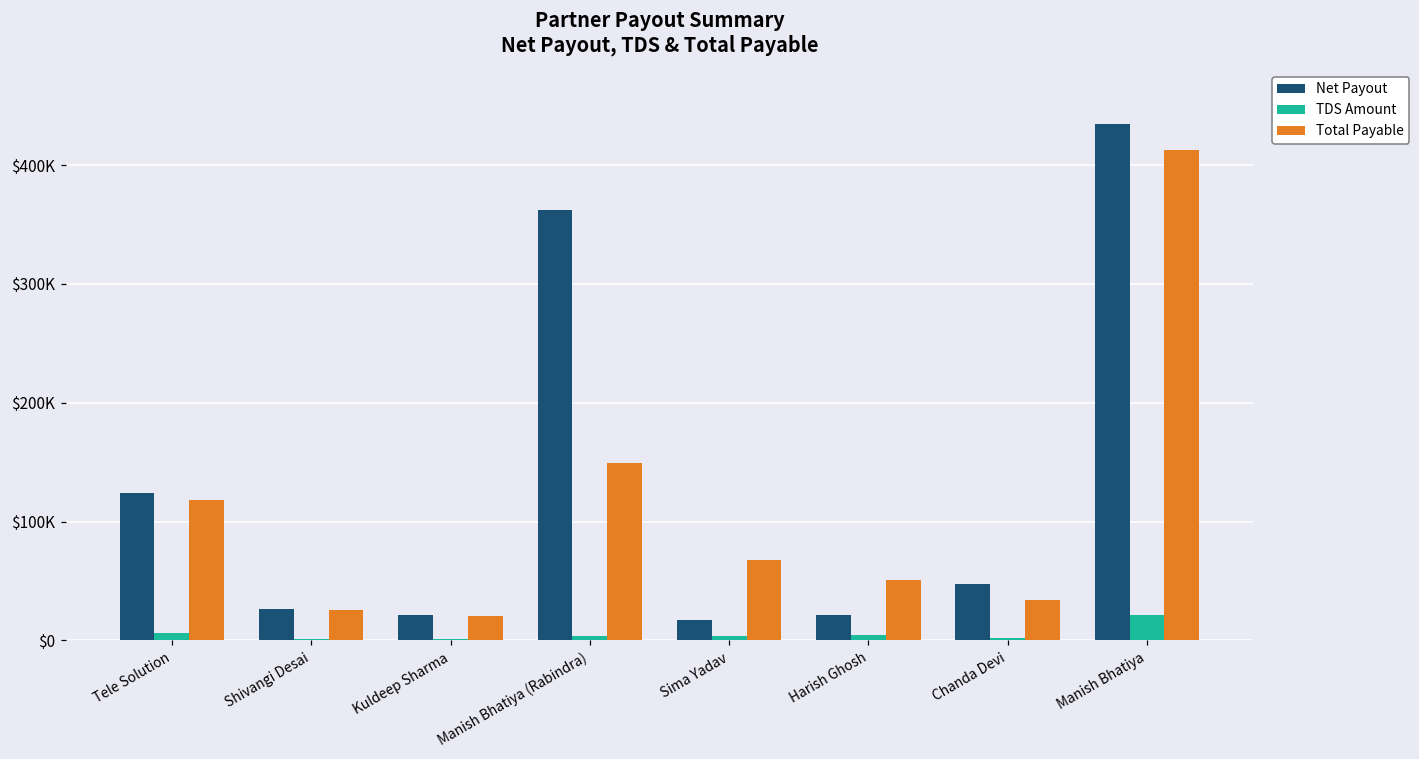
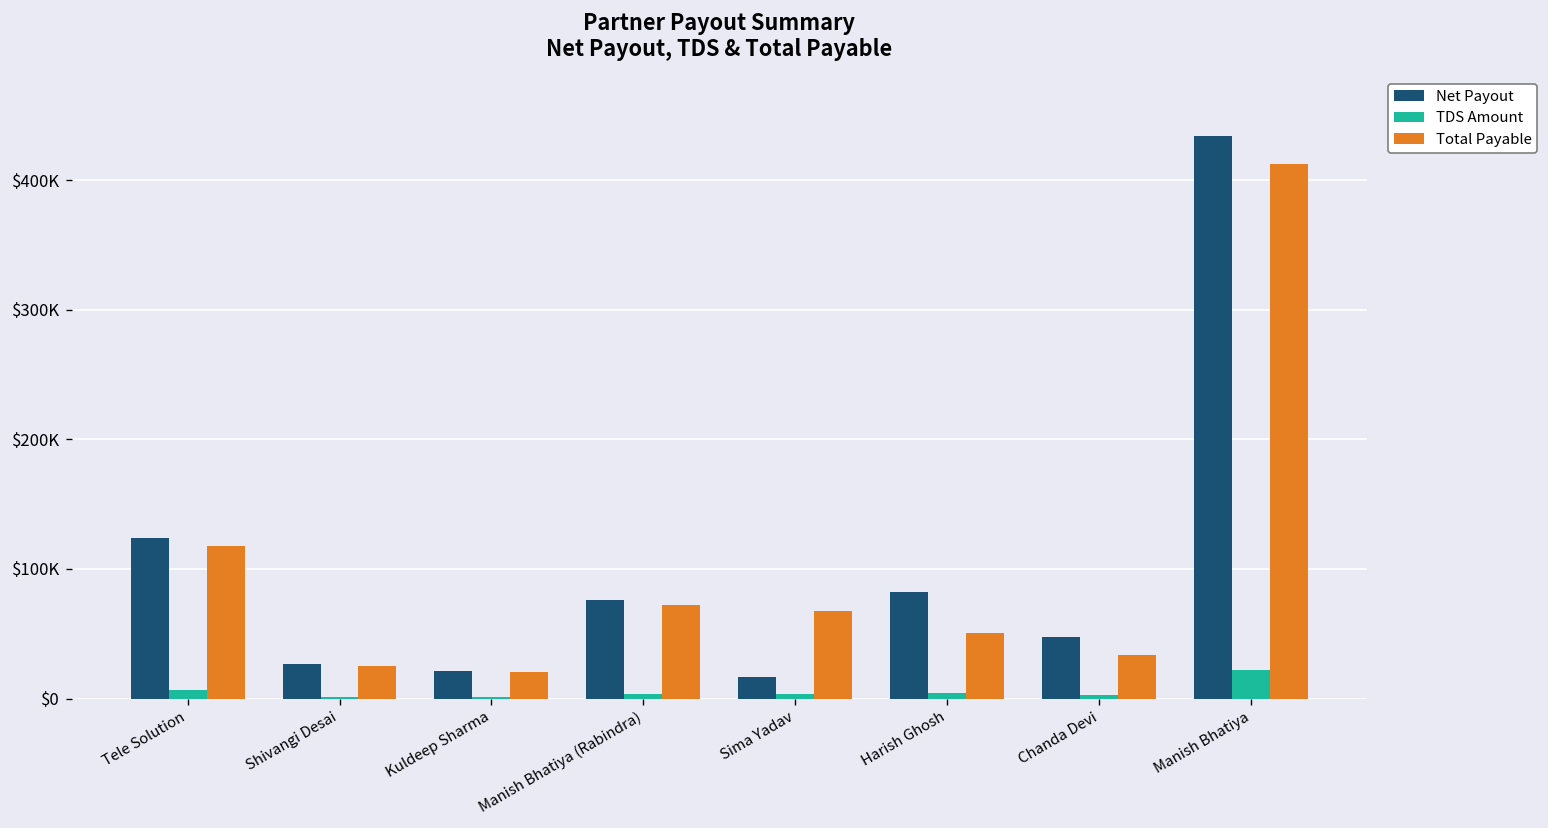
Net Payout, Manish Bhatiya (Rabindra): $363000 -> $76000
Total Payable, Manish Bhatiya (Rabindra): $149000 -> $72000
Net Payout, Harish Ghosh: $21000 -> $83000
